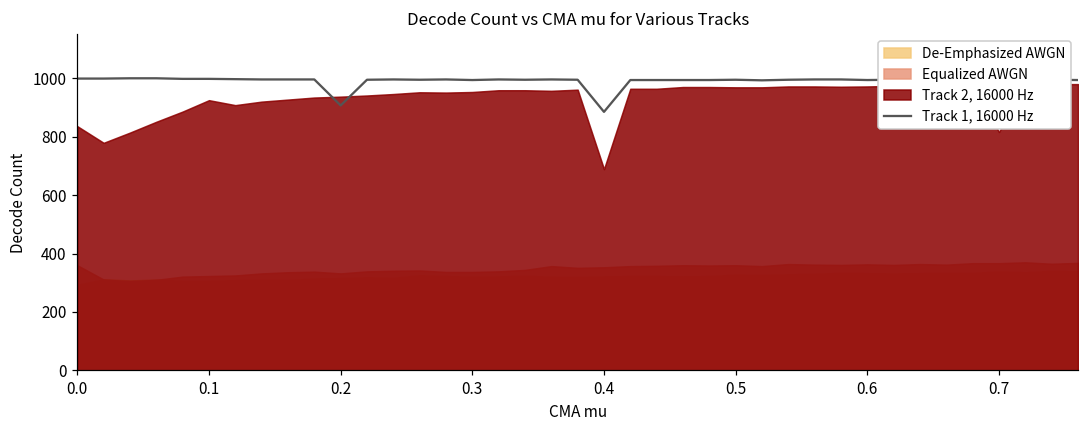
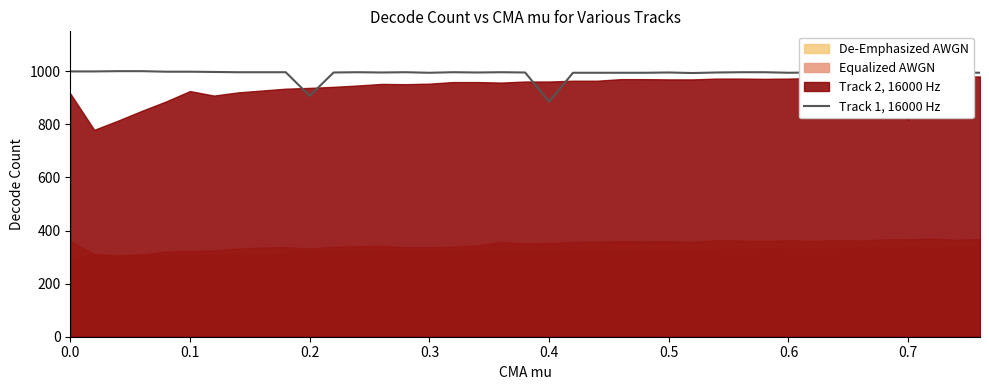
Track 2, 16000 Hz, 0.0: 840 -> 920
Track 2, 16000 Hz, 0.4: 690 -> 960
